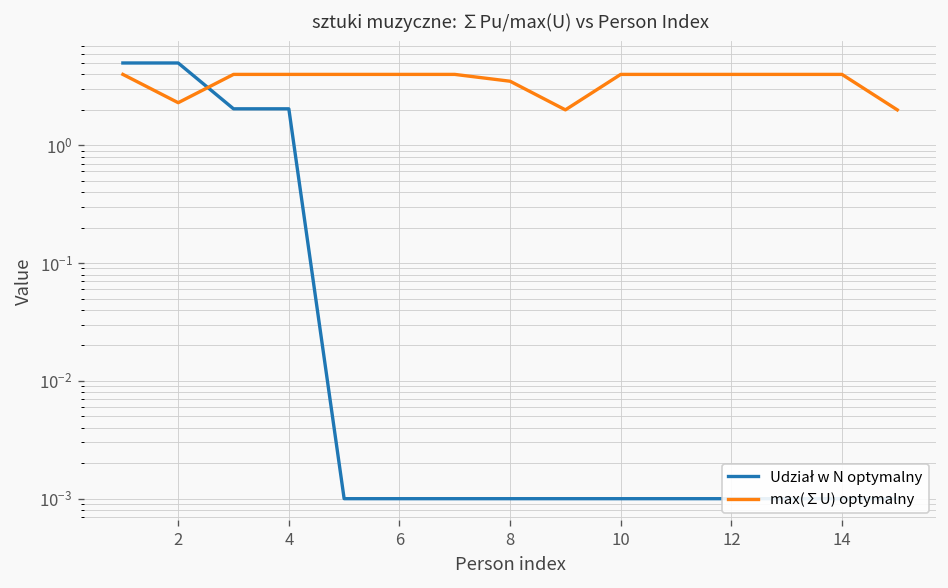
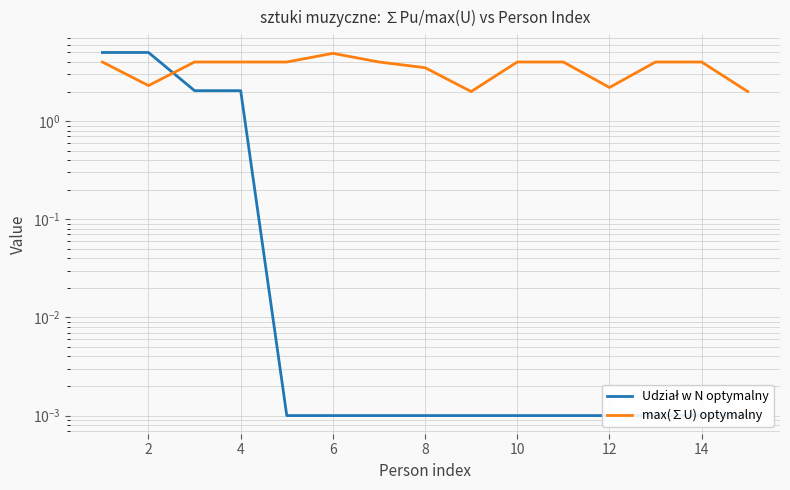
max(∑U) optymalny, 6: 4.0 -> 5
max(∑U) optymalny, 12: 4.0 -> 2.2
